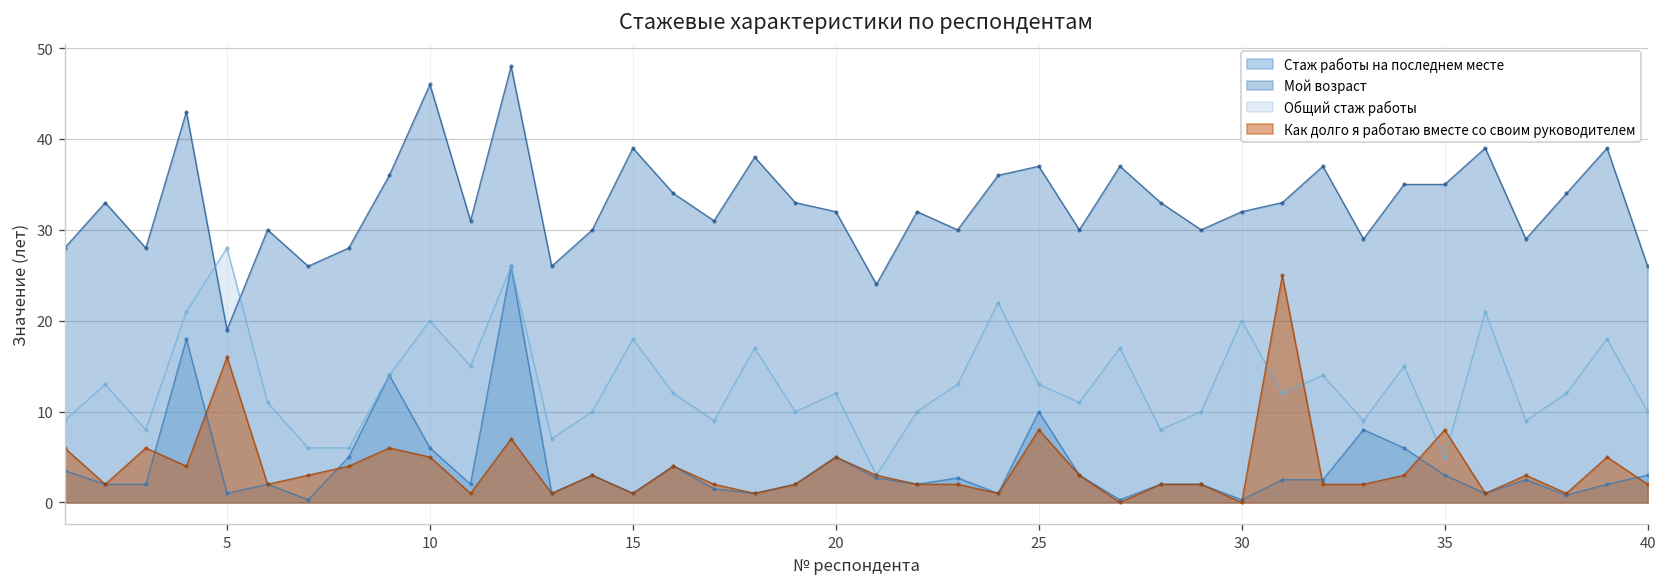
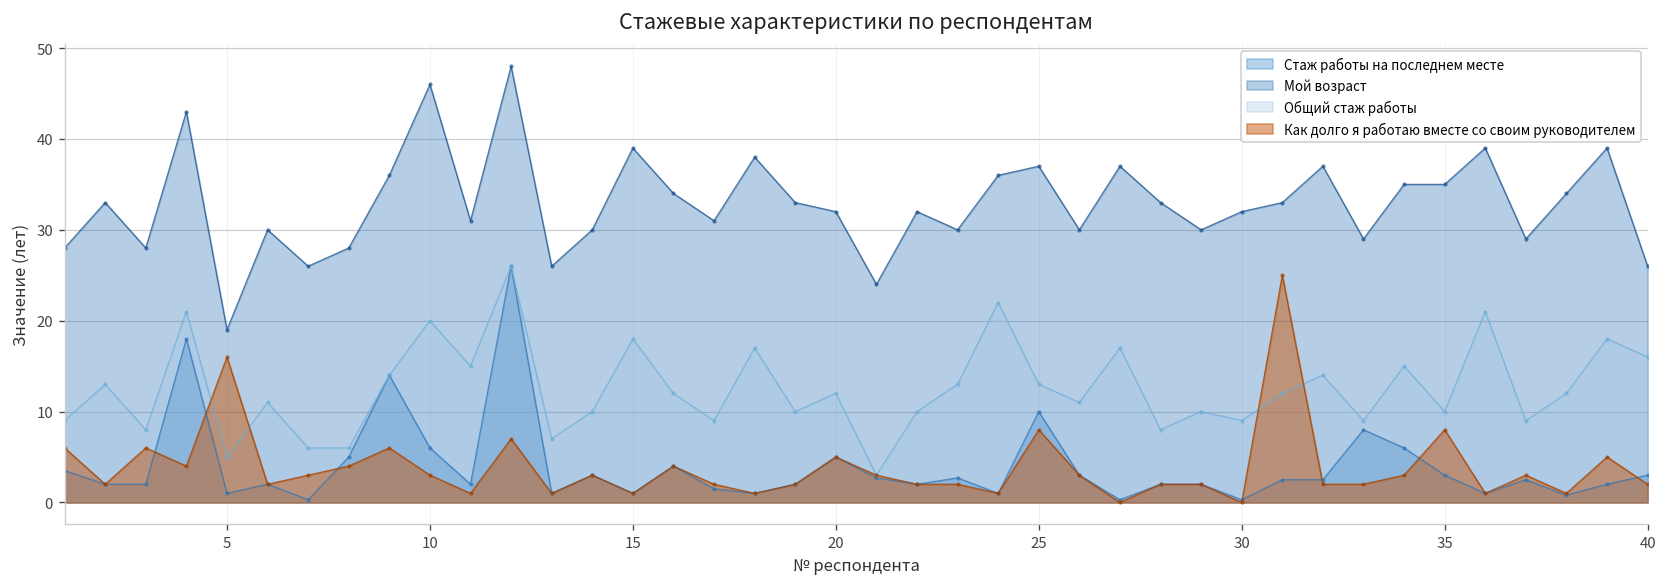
Общий стаж работы, 5: 28 -> 5
Как долго я работаю вместе со своим руководителем, 10: 5 -> 3
Общий стаж работы, 30: 20 -> 9
Общий стаж работы, 35: 5 -> 10
Общий стаж работы, 40: 10 -> 16
